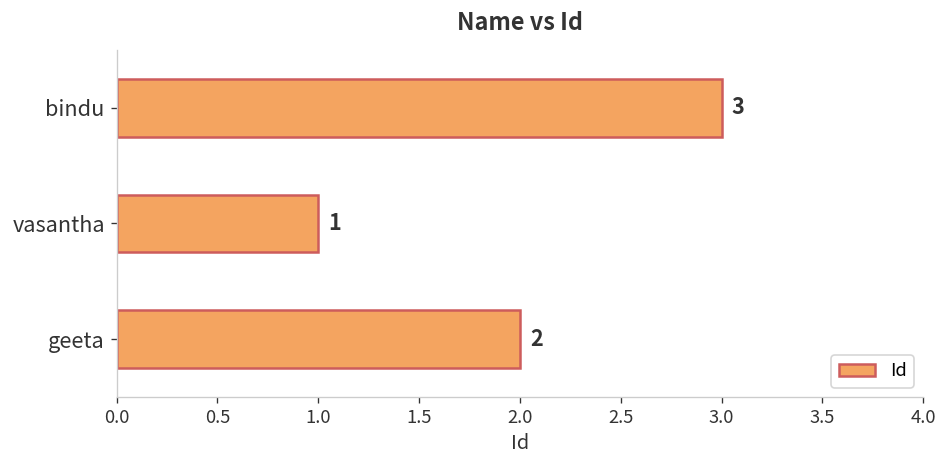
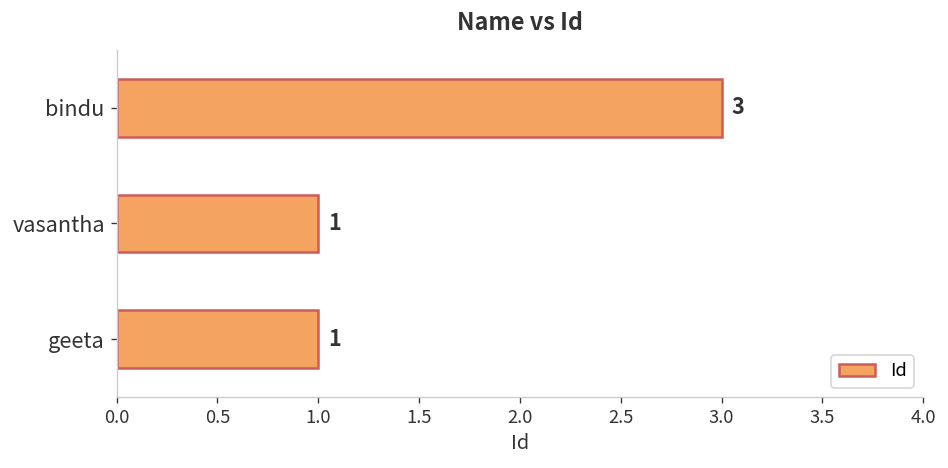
geeta: 2 -> 1
